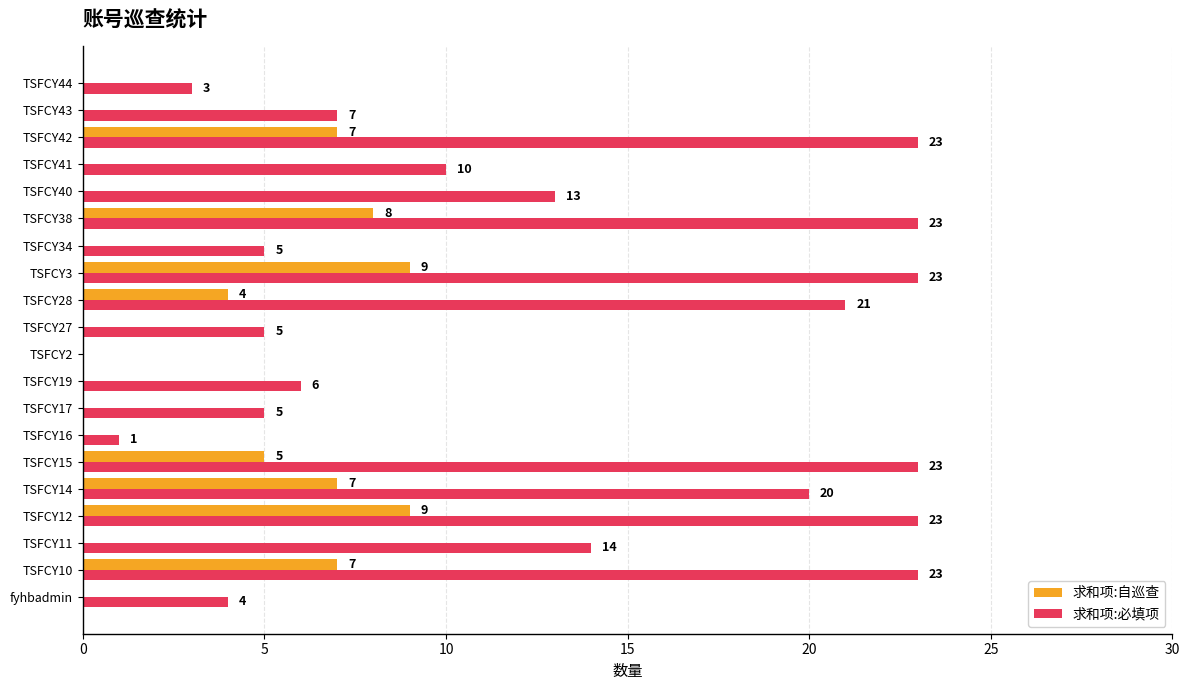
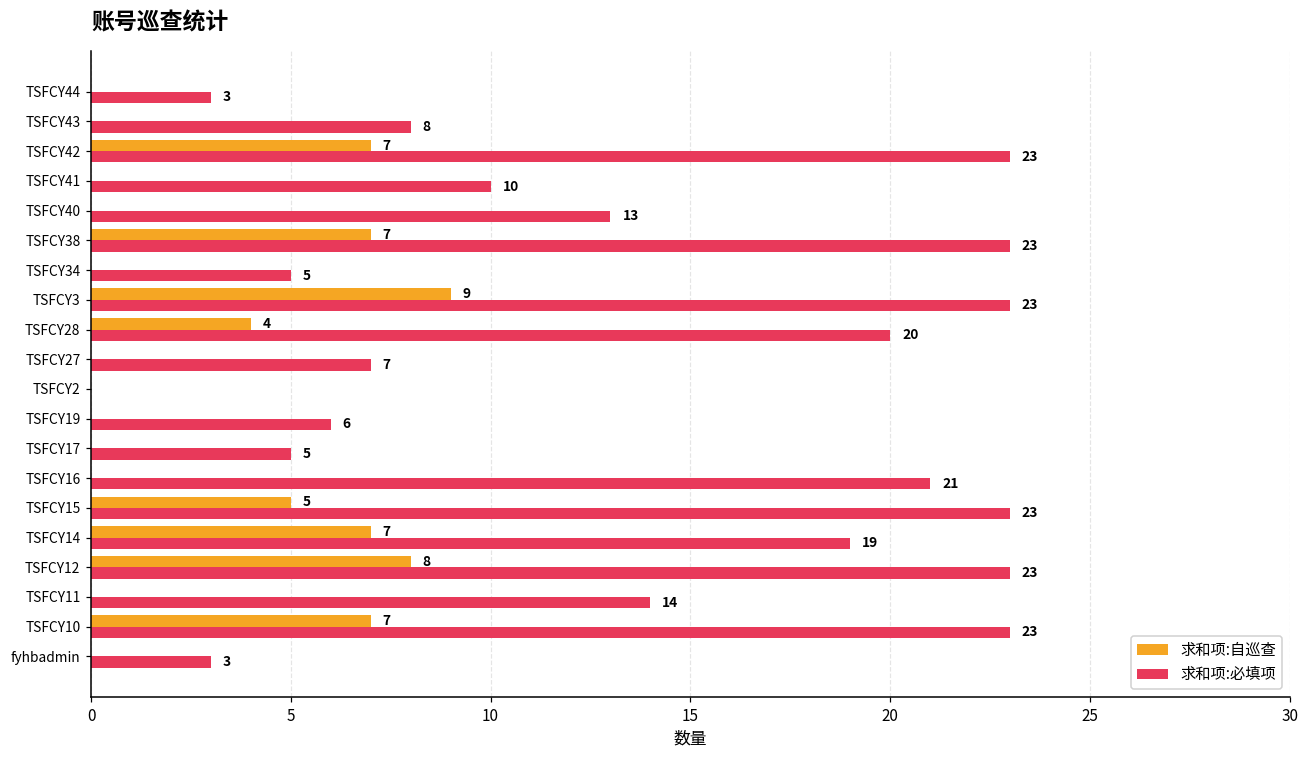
求和项:必填项, TSFCY43: 7 -> 8
求和项:自巡查, TSFCY38: 8 -> 7
求和项:必填项, TSFCY28: 21 -> 20
求和项:必填项, TSFCY27: 5 -> 7
求和项:必填项, TSFCY16: 1 -> 21
求和项:必填项, TSFCY14: 20 -> 19
求和项:自巡查, TSFCY12: 9 -> 8
求和项:必填项, fyhbadmin: 4 -> 3
